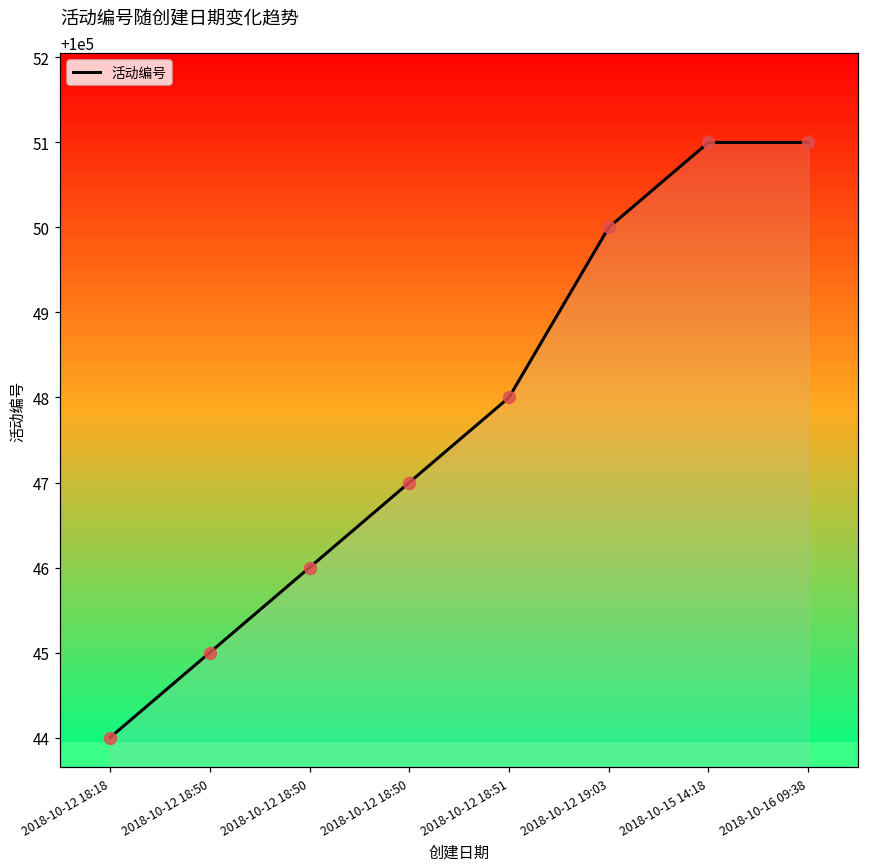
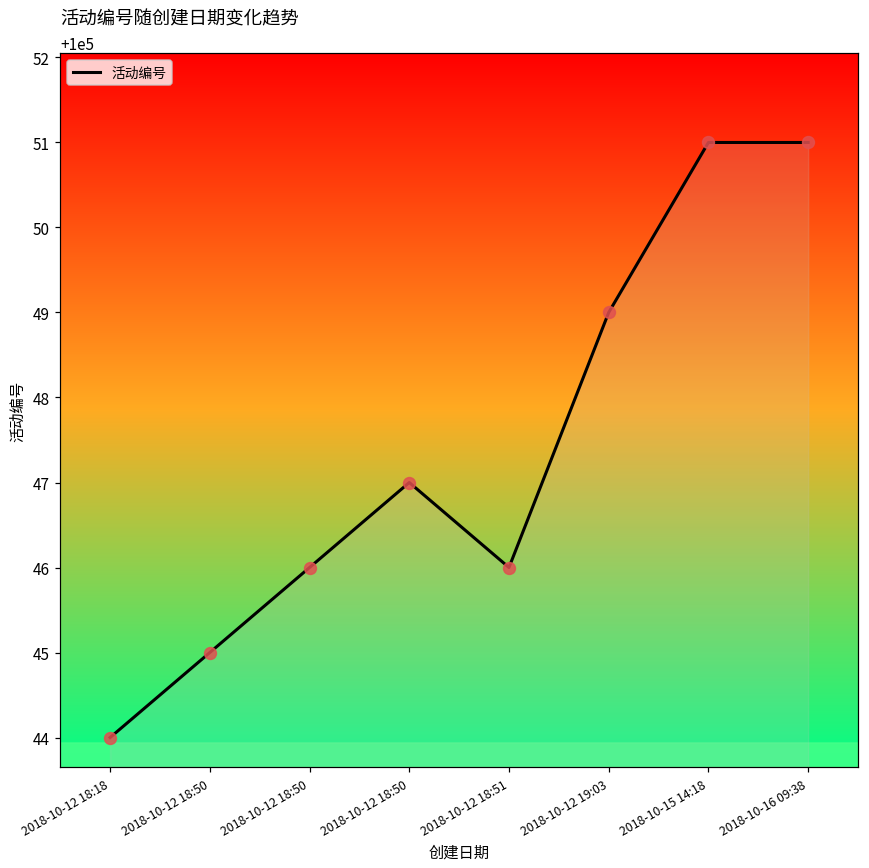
2018-10-12 18:51: 100048 -> 100046
2018-10-12 19:03: 100050 -> 100049
